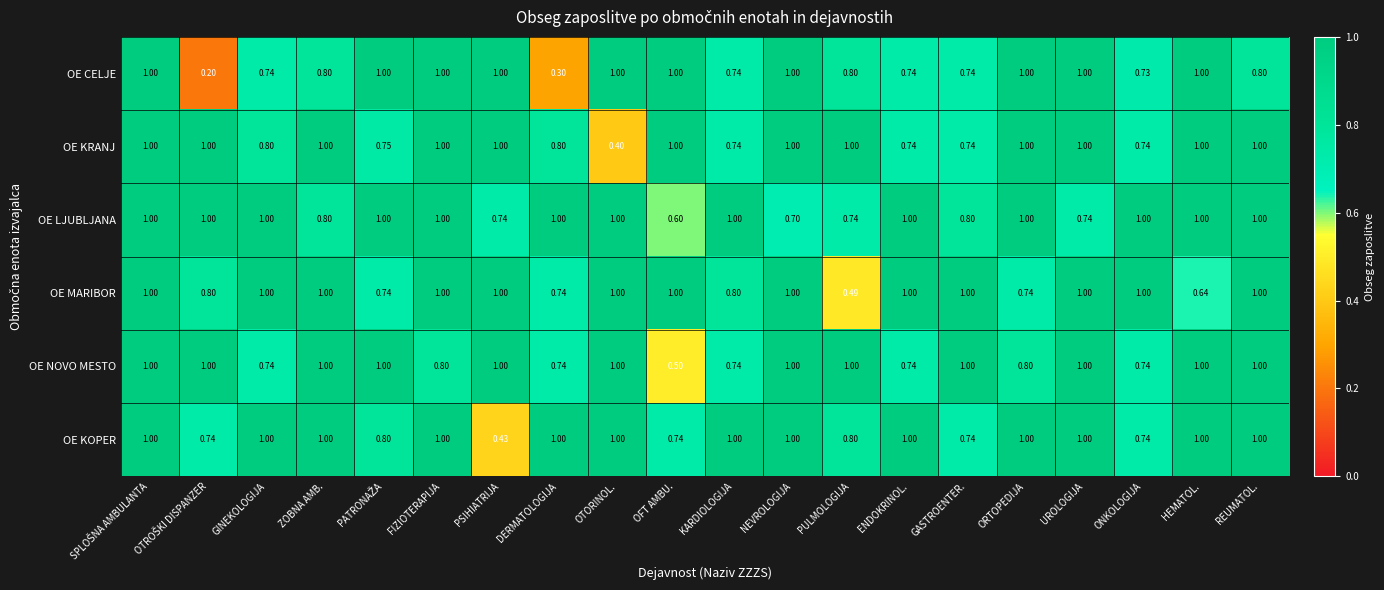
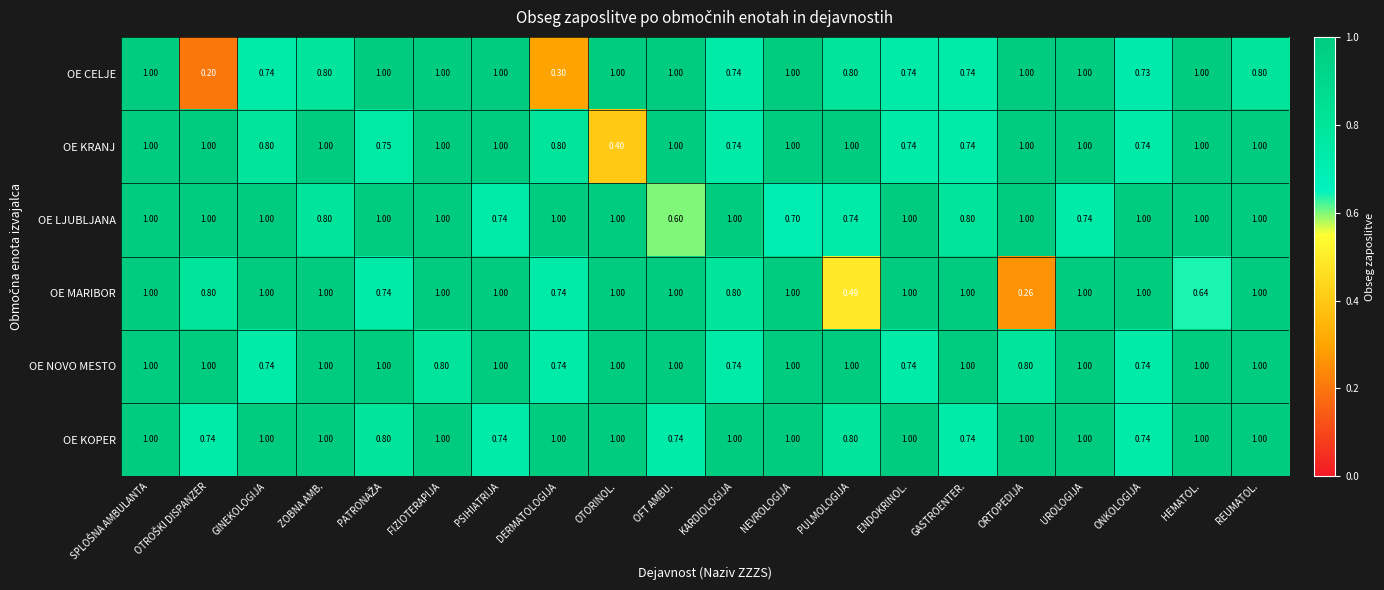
OE MARIBOR, ORTOPEDIJA: 0.74 -> 0.26
OE NOVO MESTO, OFT AMBU.: 0.50 -> 1.00
OE KOPER, PSIHIATRIJA: 0.43 -> 0.74
